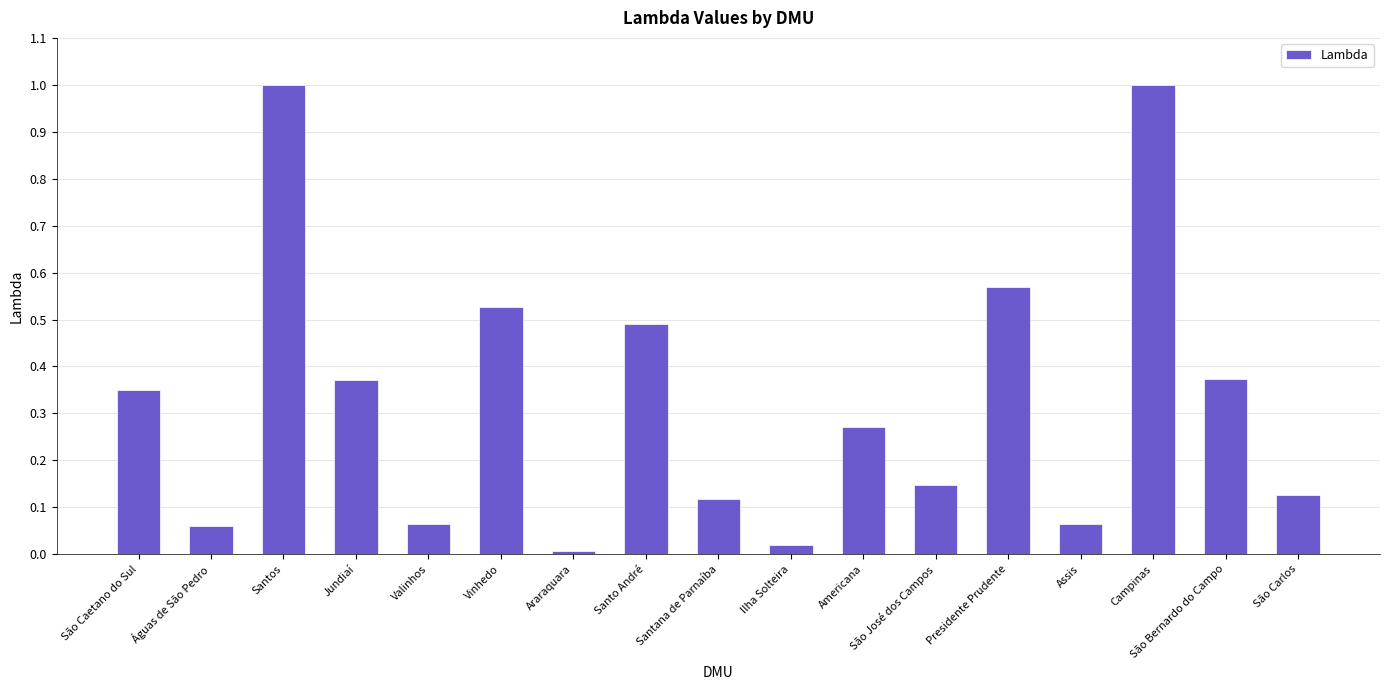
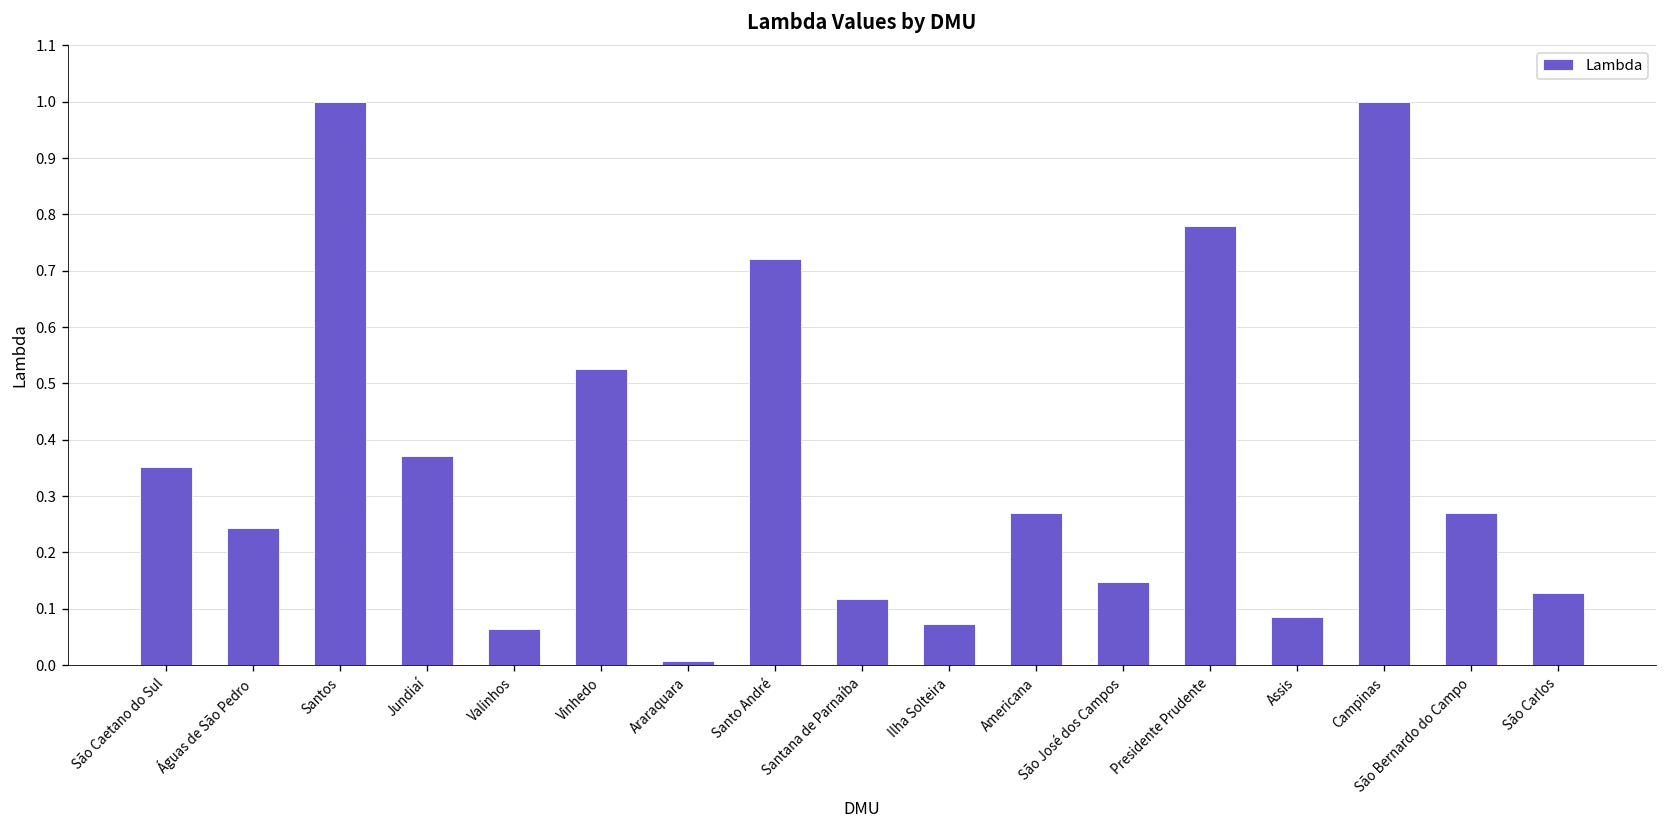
Águas de São Pedro: 0.06 -> 0.24
Santo André: 0.49 -> 0.72
Ilha Solteira: 0.02 -> 0.07
Presidente Prudente: 0.57 -> 0.78
Assis: 0.06 -> 0.09
São Bernardo do Campo: 0.37 -> 0.27
